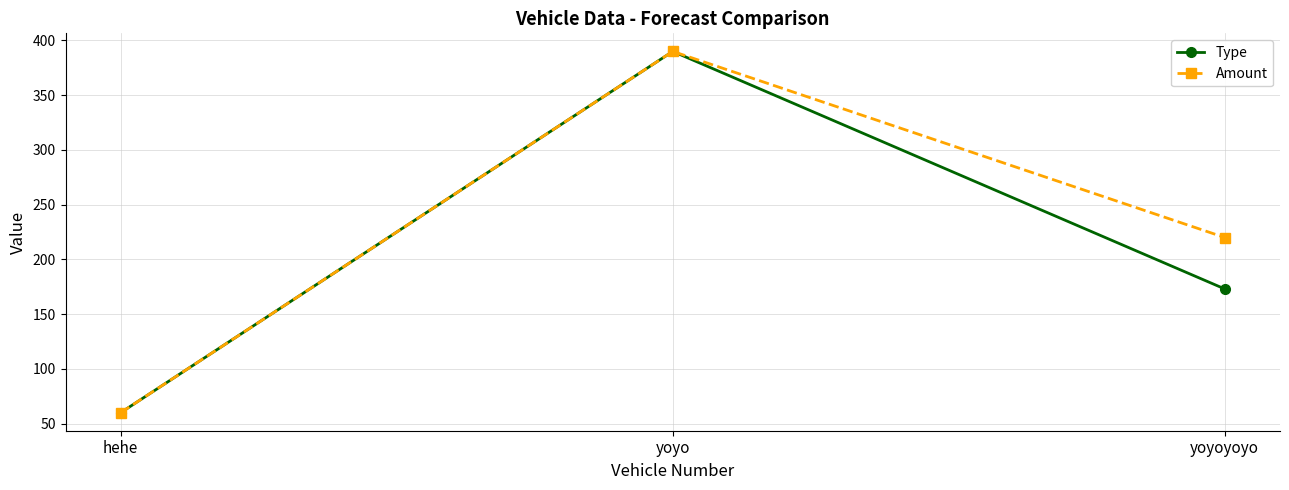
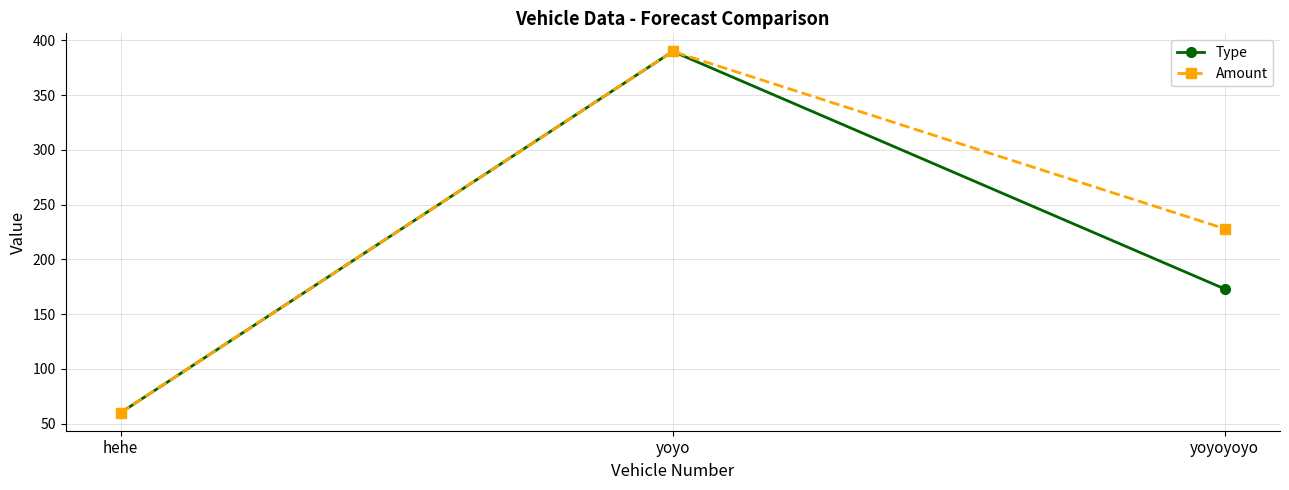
Amount, yoyoyoyo: 220 -> 228
